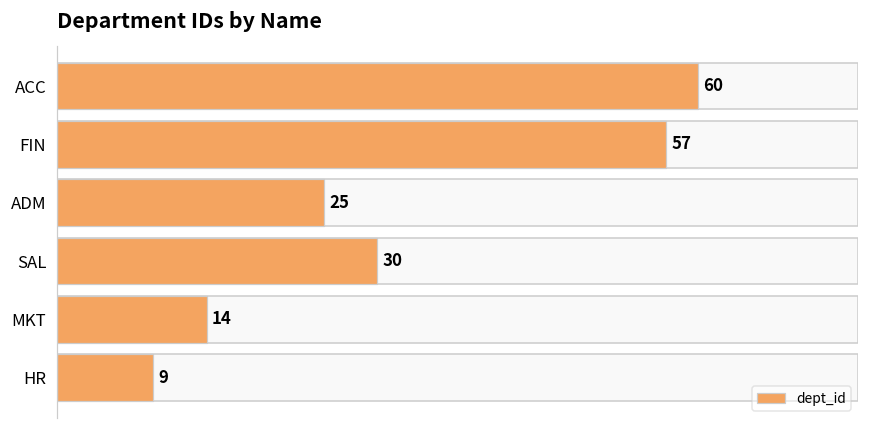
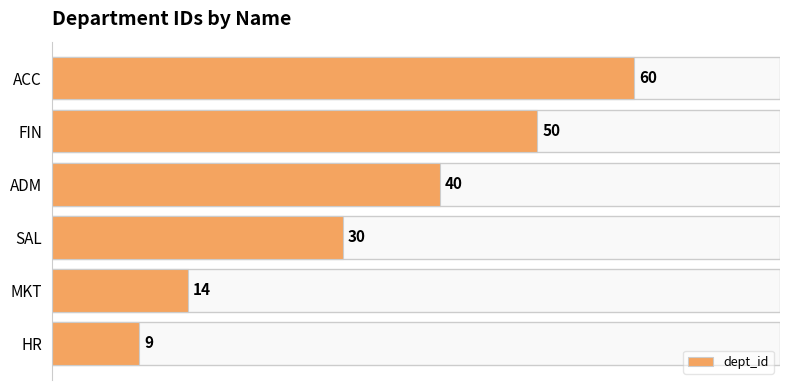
FIN: 57 -> 50
ADM: 25 -> 40
